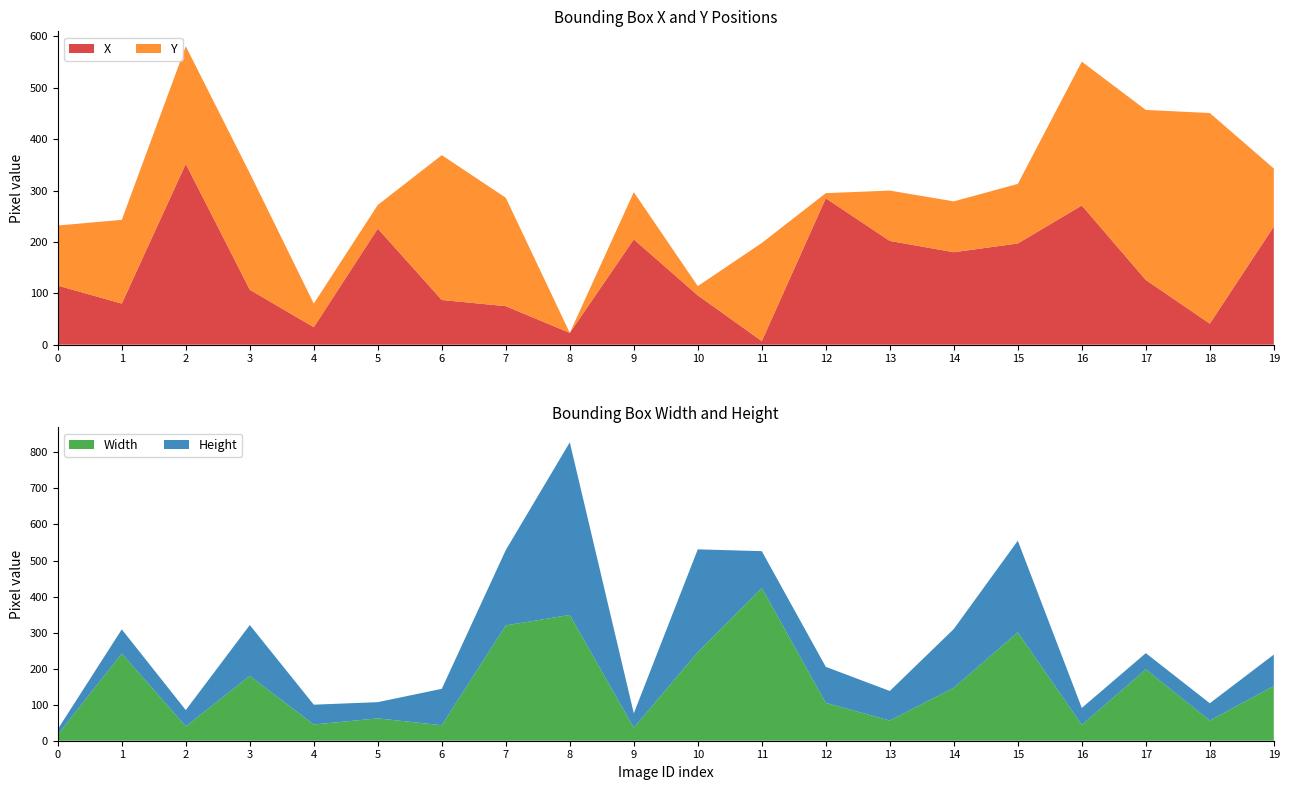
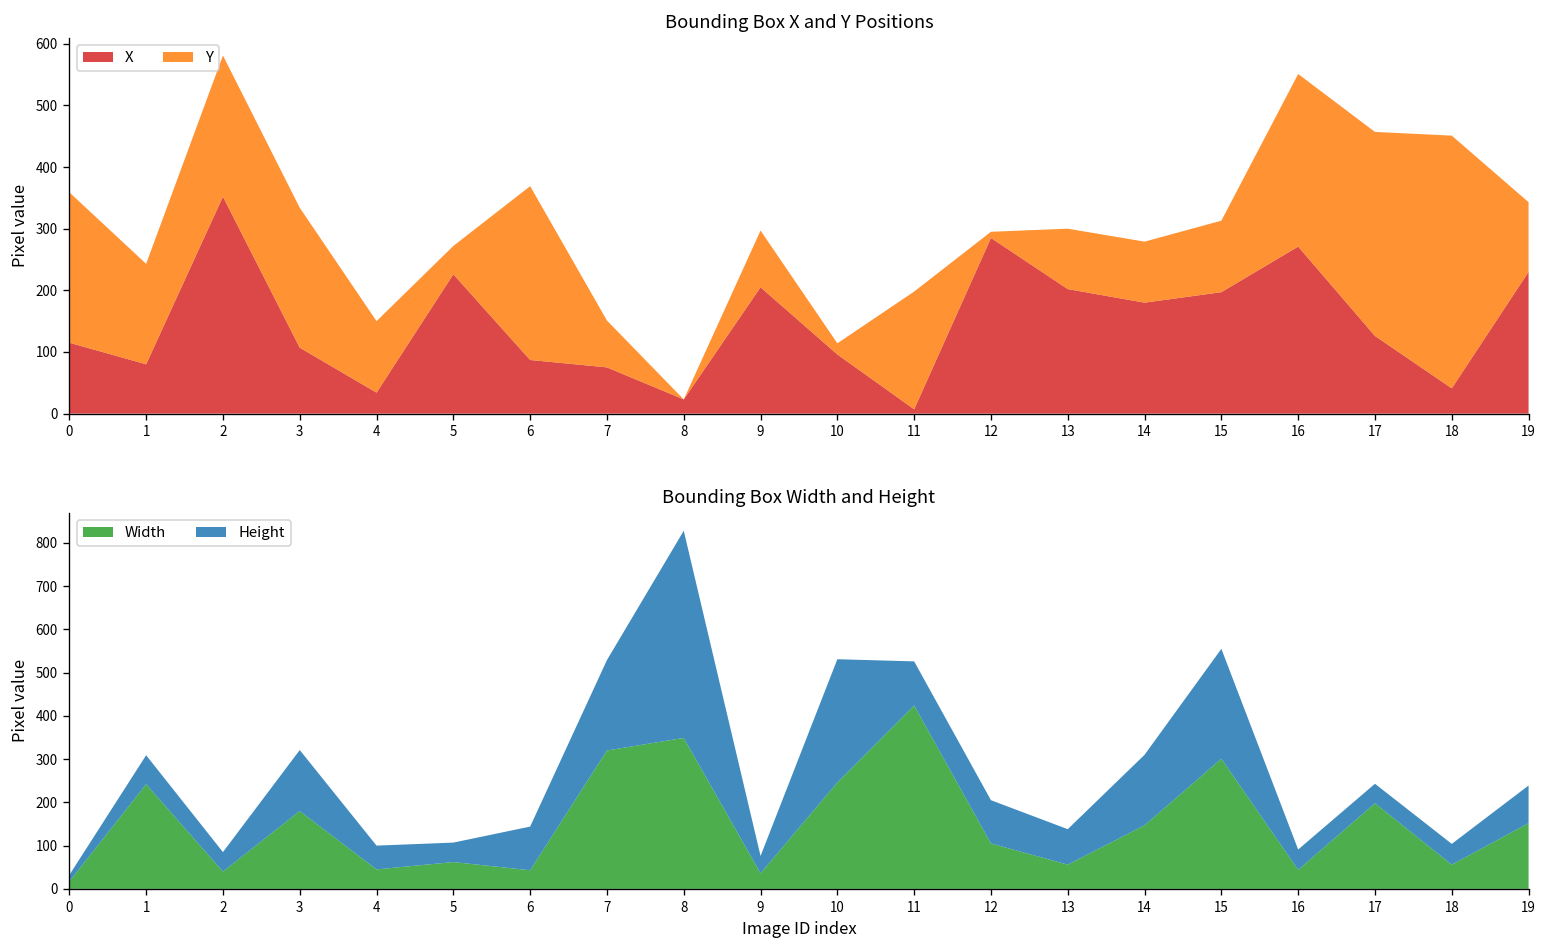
Bounding Box X and Y Positions, Y, 0: 120 -> 240
Bounding Box X and Y Positions, Y, 4: 50 -> 120
Bounding Box X and Y Positions, Y, 7: 210 -> 80
